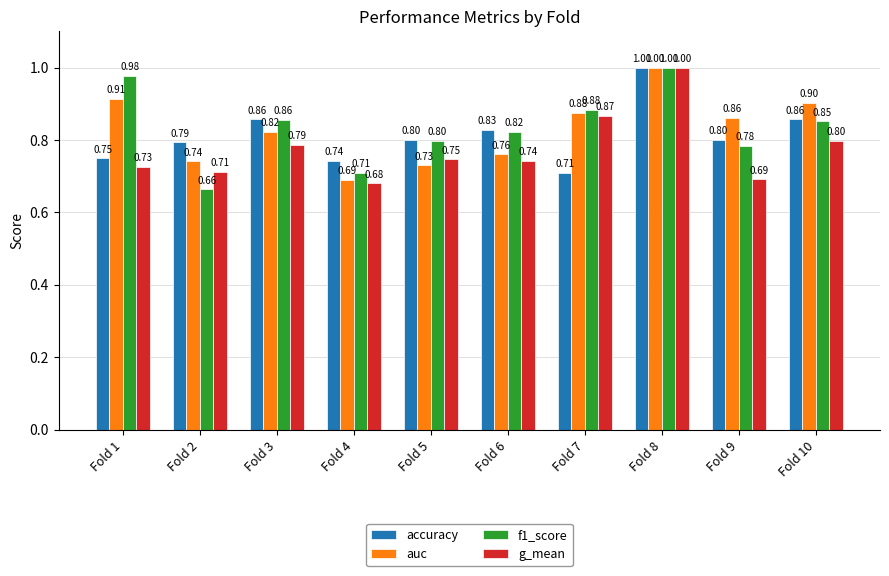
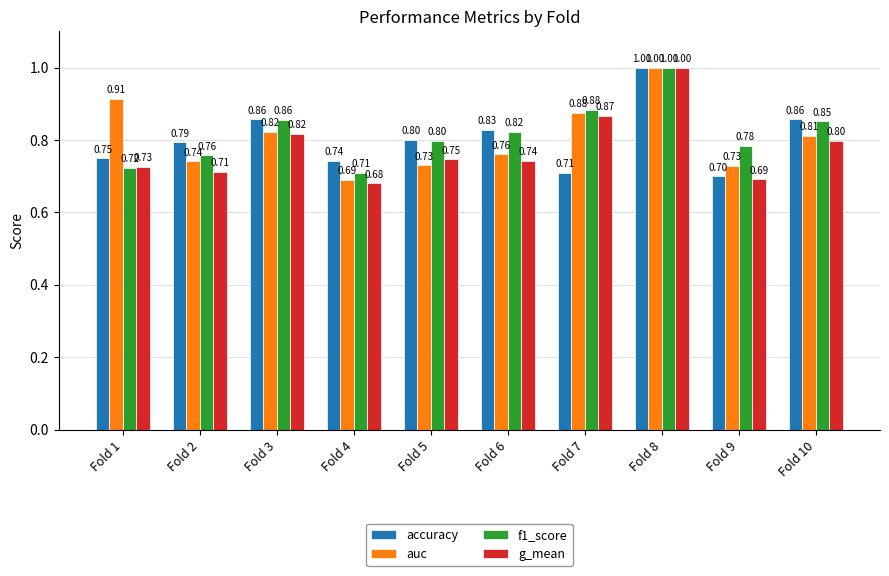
f1_score, Fold 1: 0.98 -> 0.72
f1_score, Fold 2: 0.66 -> 0.76
g_mean, Fold 3: 0.79 -> 0.82
accuracy, Fold 9: 0.80 -> 0.70
auc, Fold 9: 0.86 -> 0.73
auc, Fold 10: 0.90 -> 0.81
